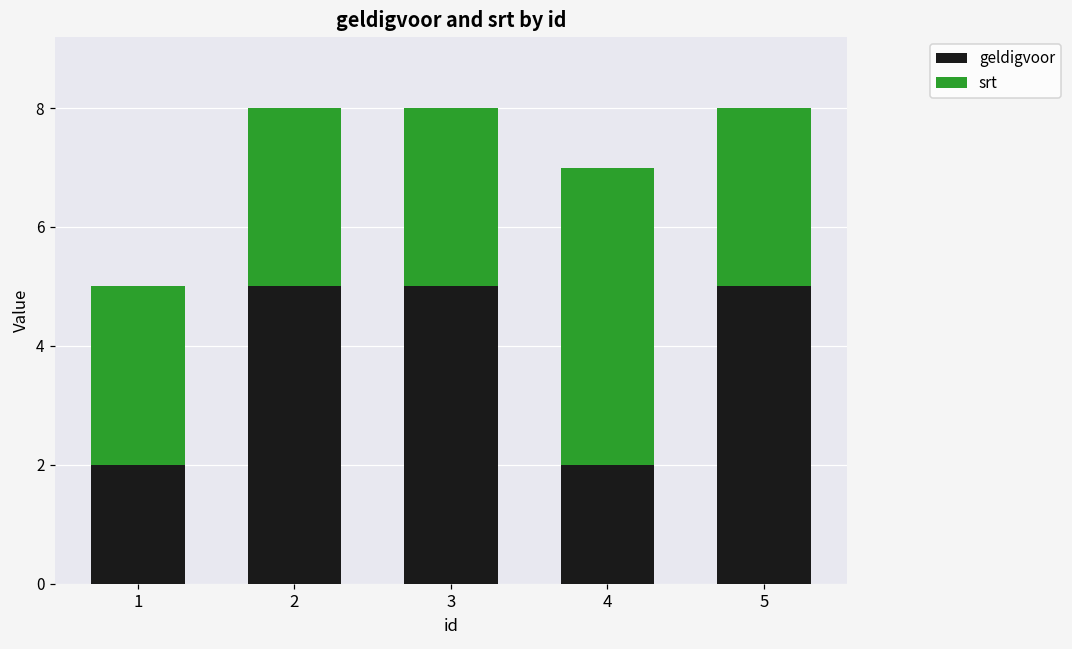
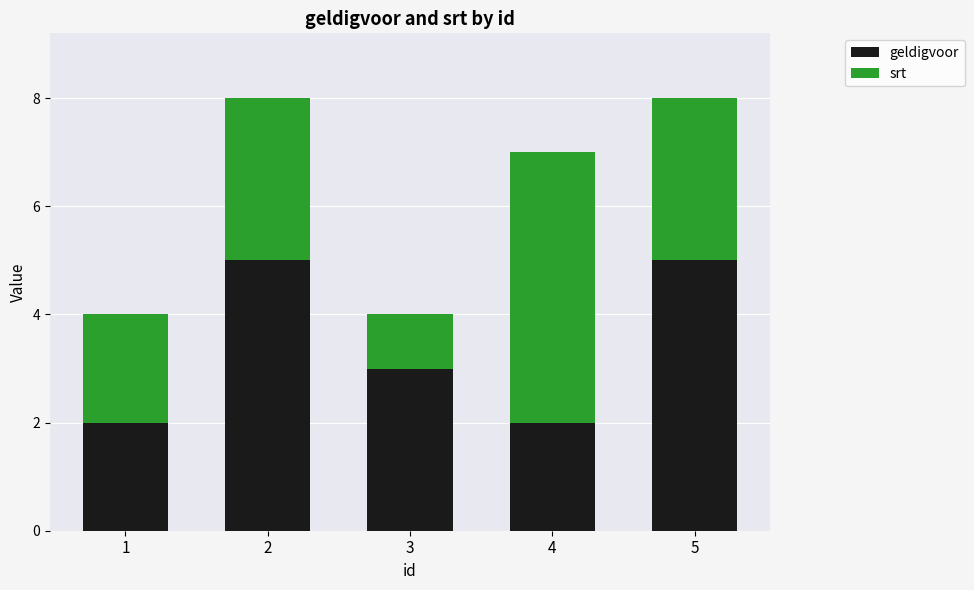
srt, 1: 3 -> 2
geldigvoor, 3: 5 -> 3
srt, 3: 3 -> 1
